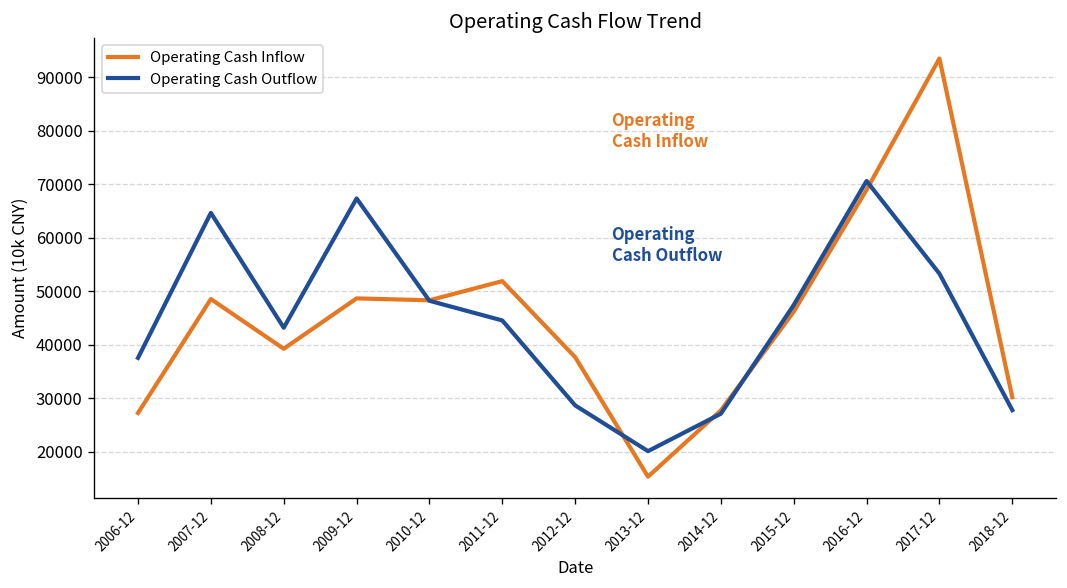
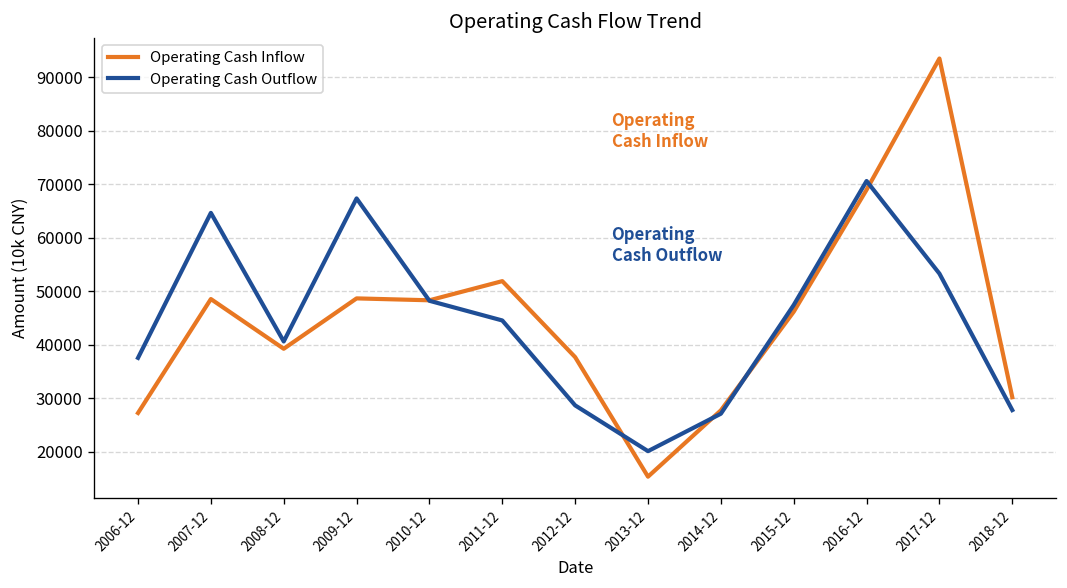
Operating Cash Outflow, 2008-12: 43000 -> 41000
